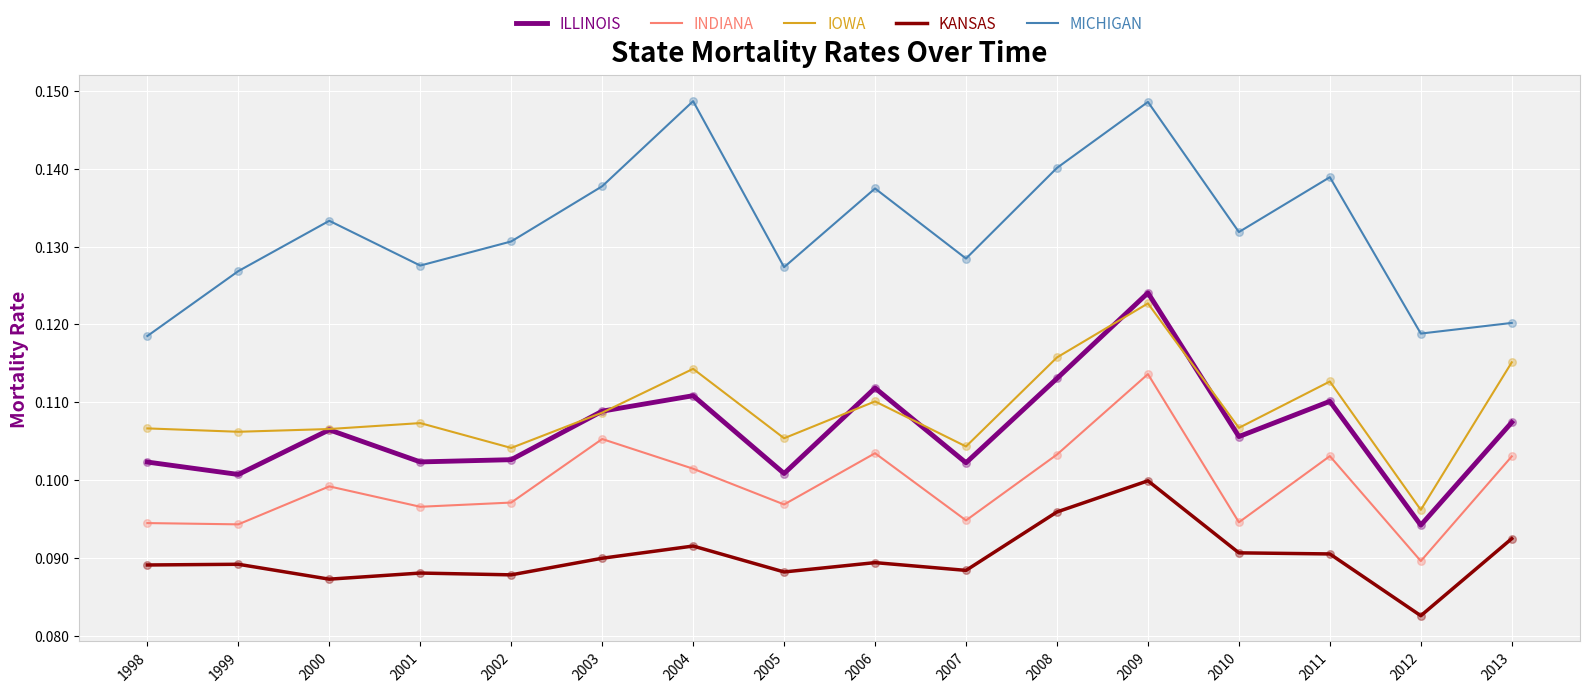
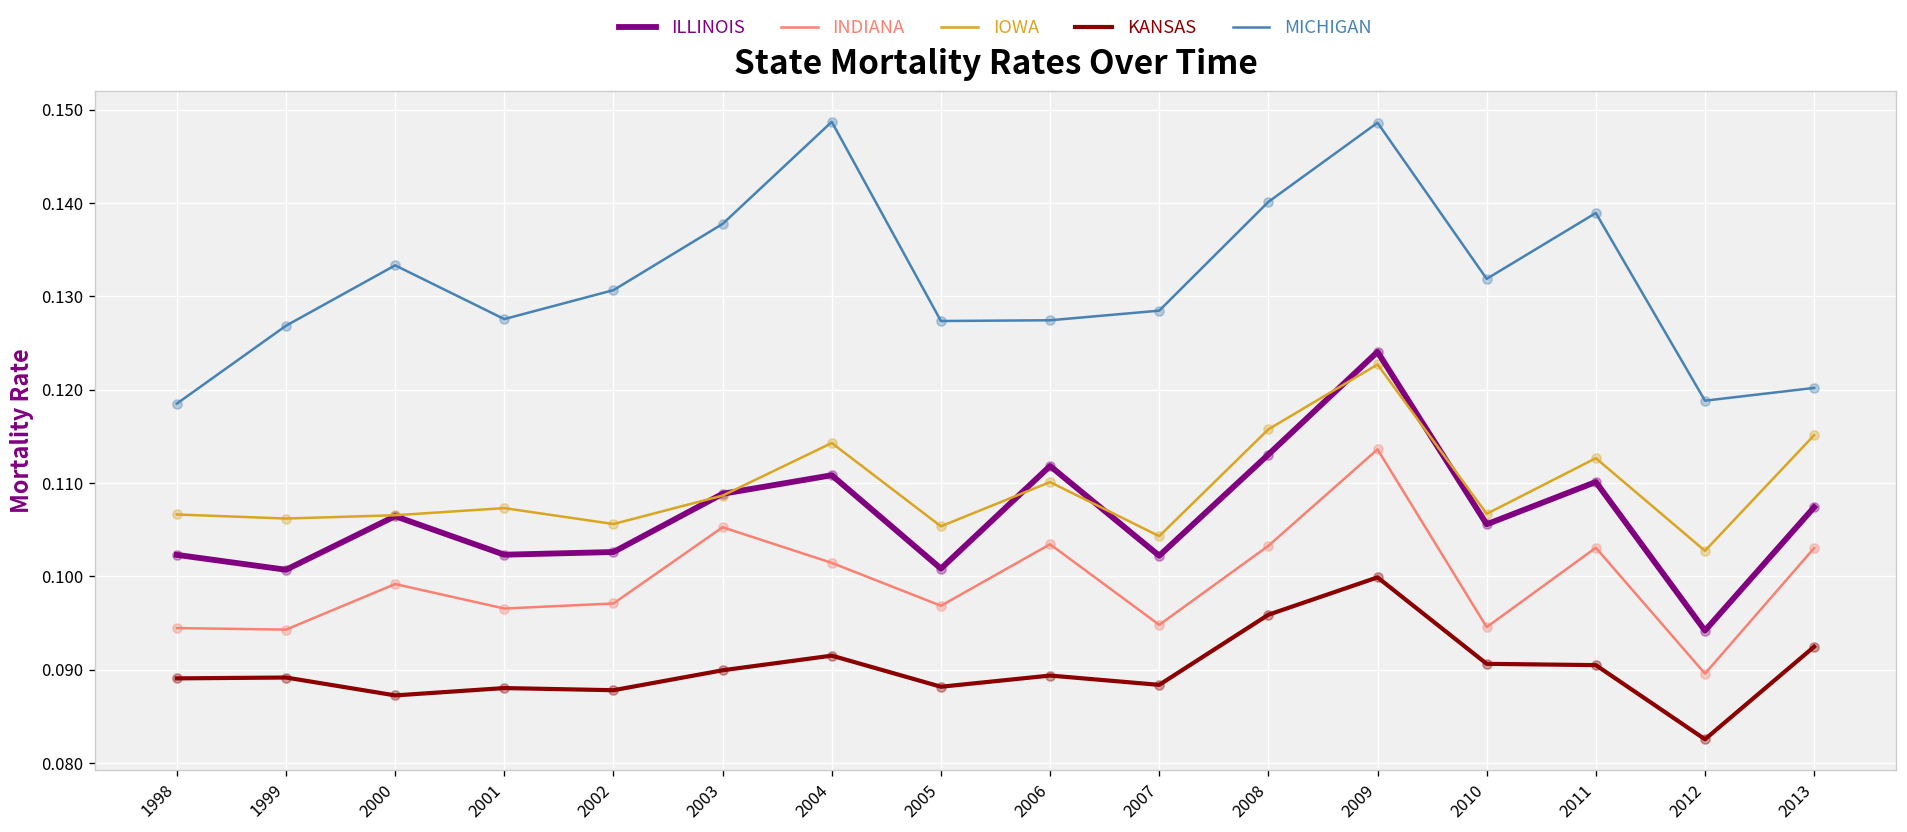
IOWA, 2002: 0.104 -> 0.106
MICHIGAN, 2006: 0.137 -> 0.127
IOWA, 2012: 0.096 -> 0.103
